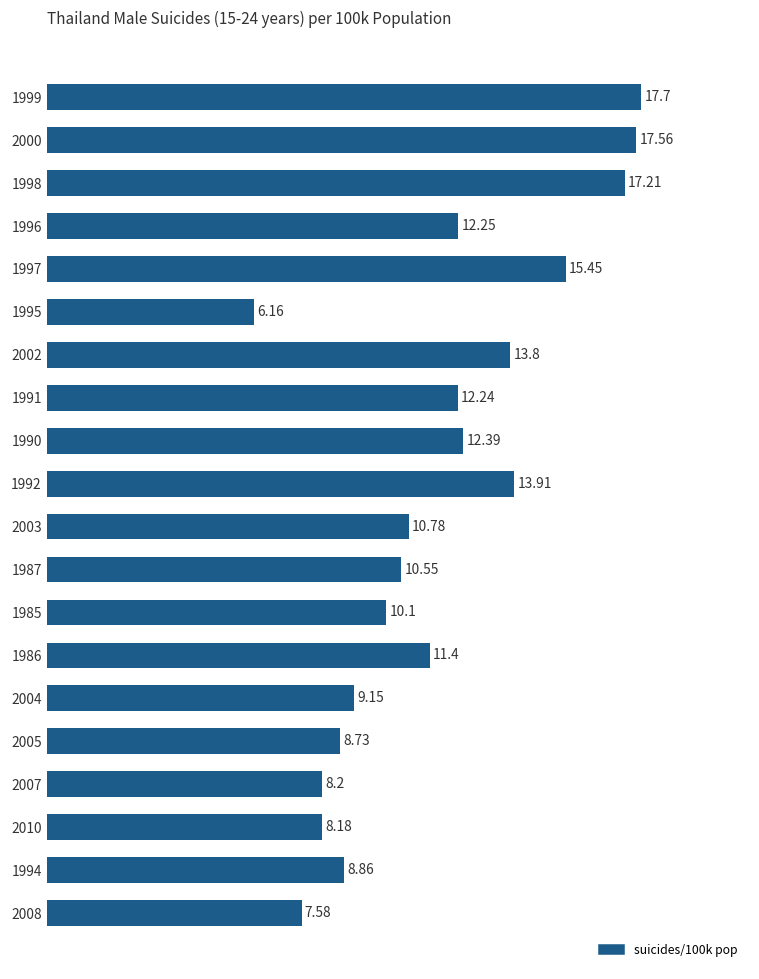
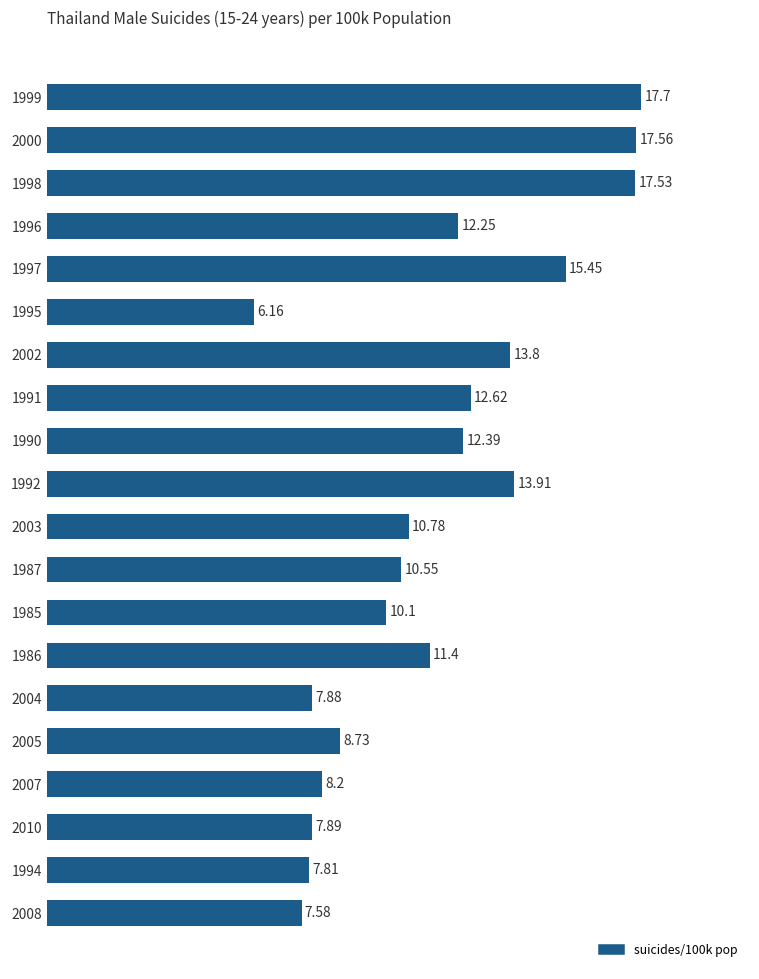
1998: 17.21 -> 17.53
1991: 12.24 -> 12.62
2004: 9.15 -> 7.88
2010: 8.18 -> 7.89
1994: 8.86 -> 7.81
